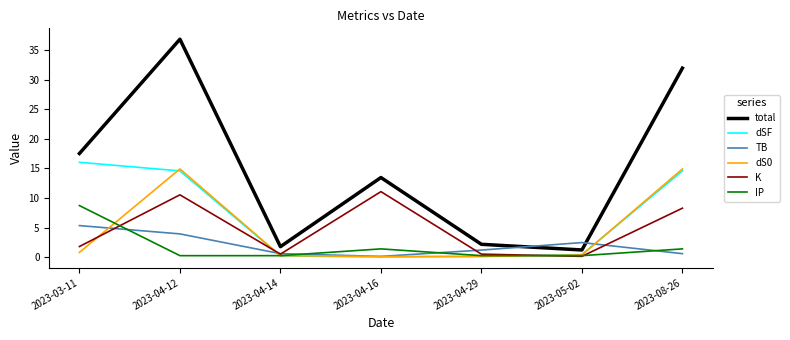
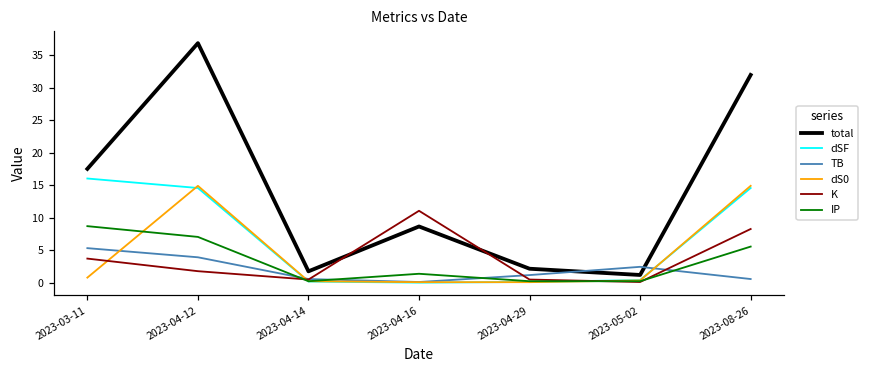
K, 2023-03-11: 2 -> 4
K, 2023-04-12: 11 -> 2
IP, 2023-04-12: 0 -> 7
total, 2023-04-16: 13 -> 9
IP, 2023-08-26: 1 -> 6
